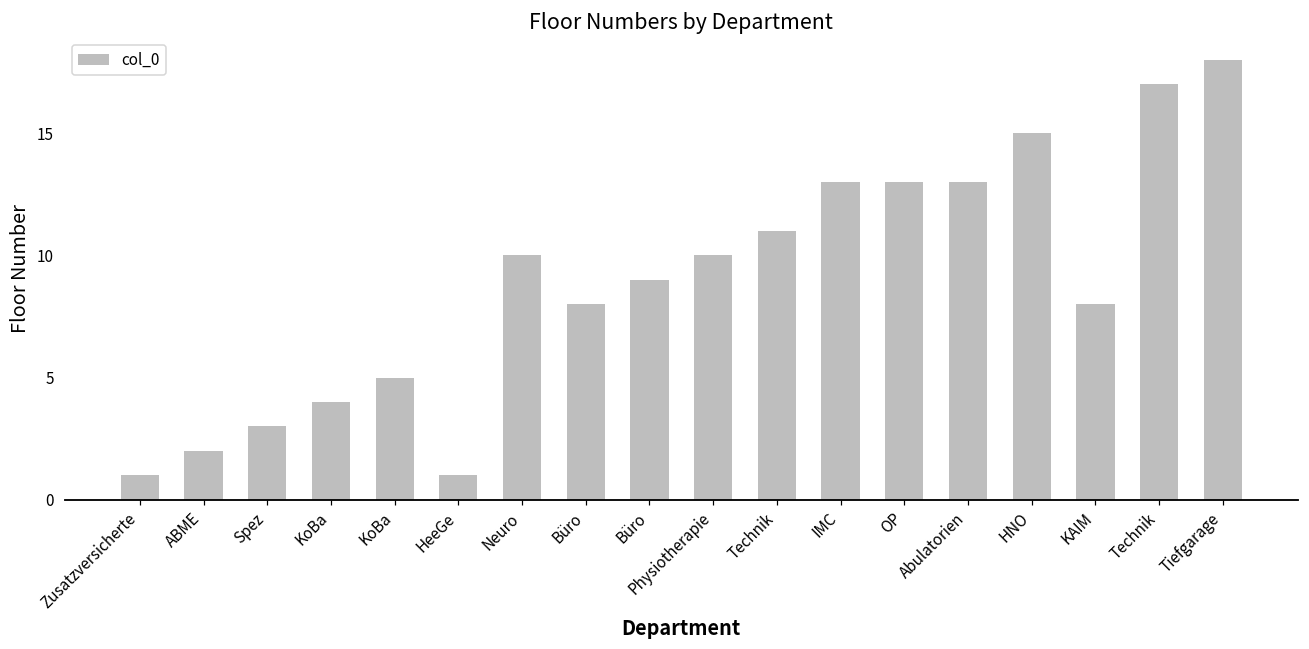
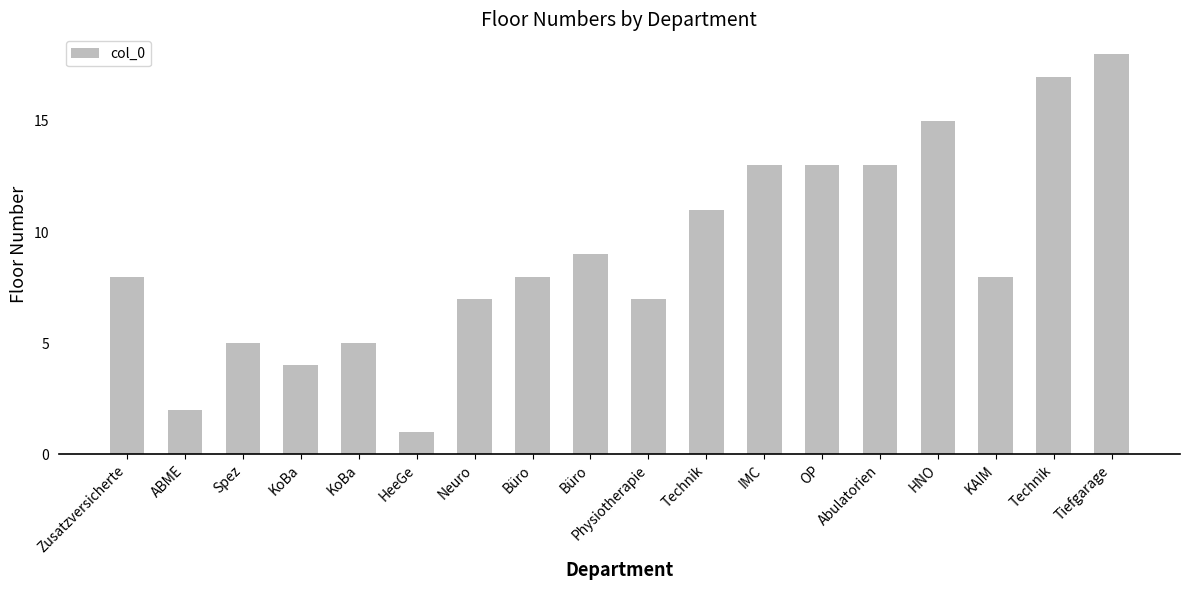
Zusatzversicherte: 1 -> 8
Spez: 3 -> 5
Neuro: 10 -> 7
Physiotherapie: 10 -> 7
